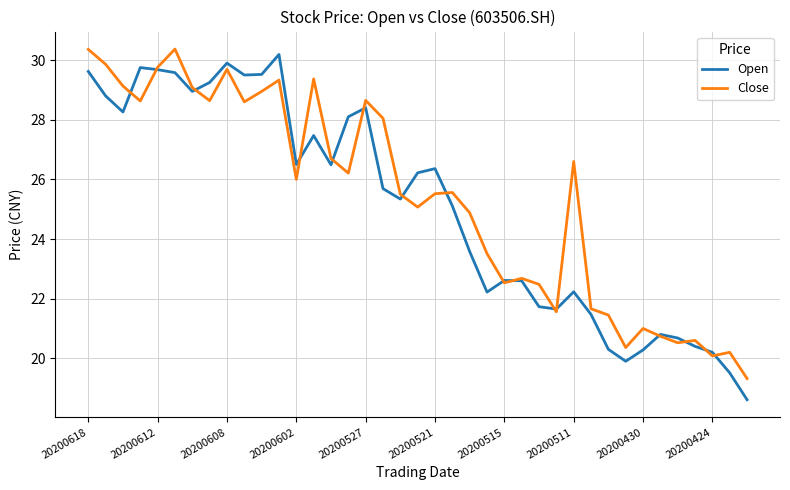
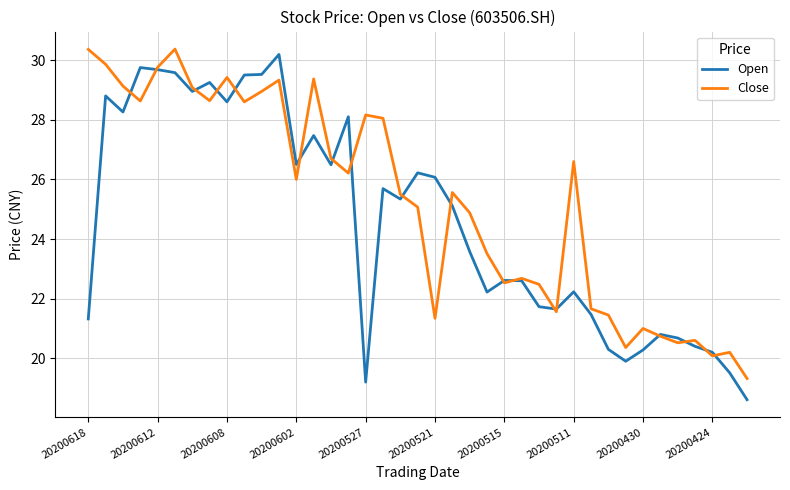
Open, 20200618: 29.6 -> 21.3
Open, 20200608: 29.9 -> 28.6
Close, 20200608: 29.7 -> 29.4
Open, 20200527: 28.4 -> 19.2
Close, 20200527: 28.7 -> 28.2
Open, 20200521: 26.4 -> 26.1
Close, 20200521: 25.5 -> 21.3
